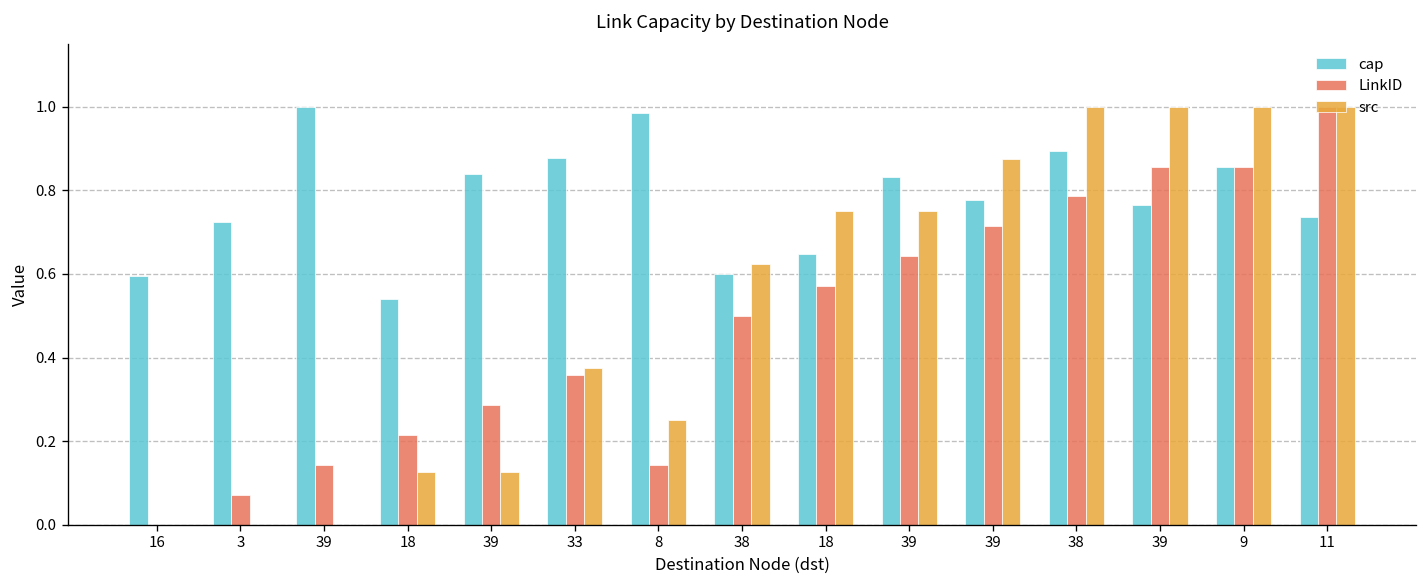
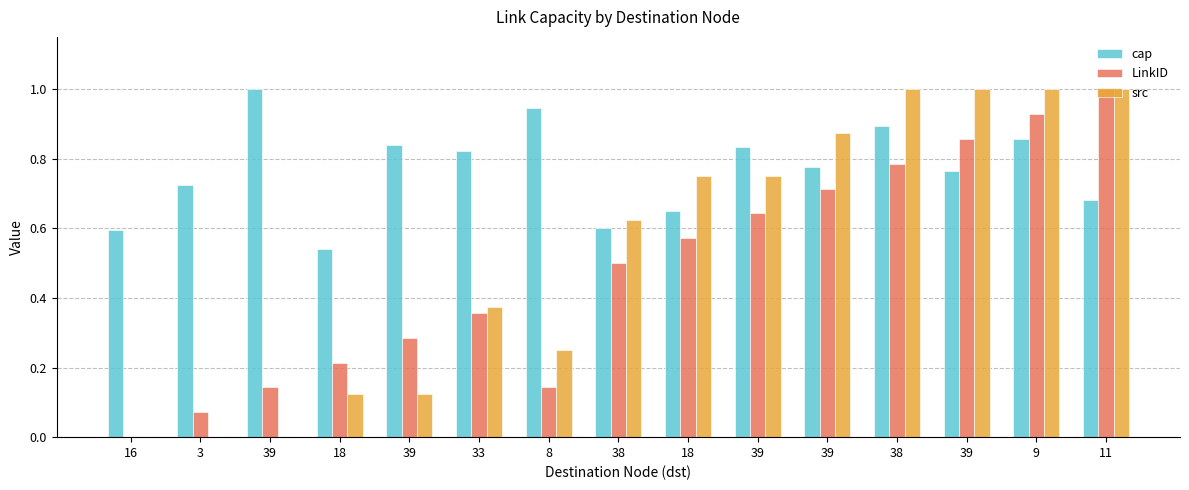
cap, 33: 0.88 -> 0.82
cap, 8: 0.99 -> 0.94
LinkID, 9: 0.86 -> 0.93
cap, 11: 0.74 -> 0.68
